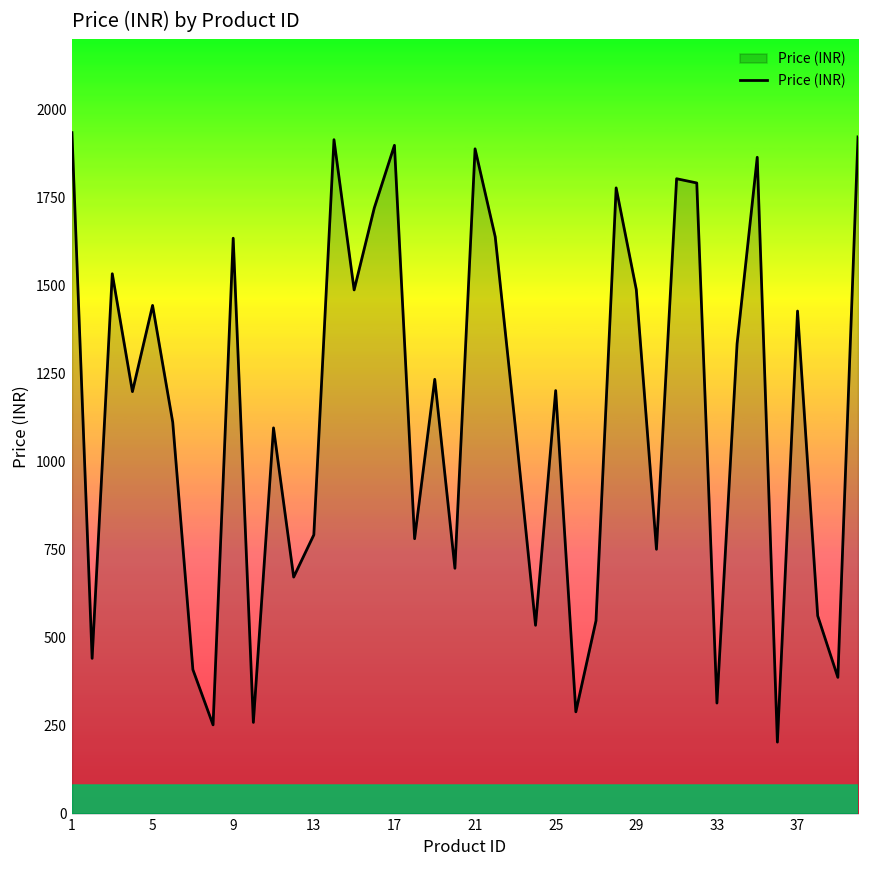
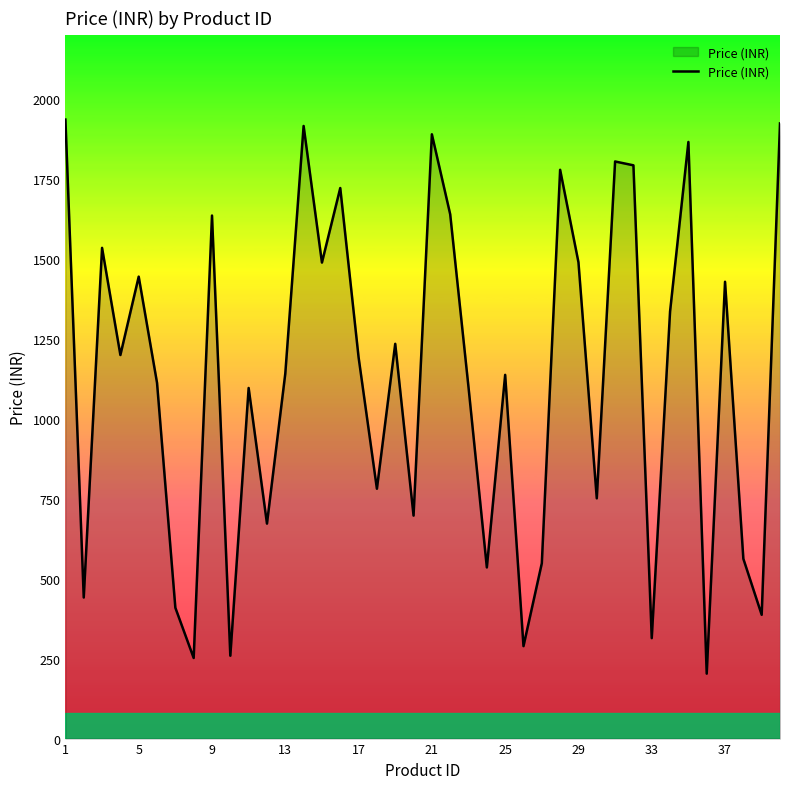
13: 790 -> 1140
17: 1900 -> 1190
25: 1200 -> 1140
